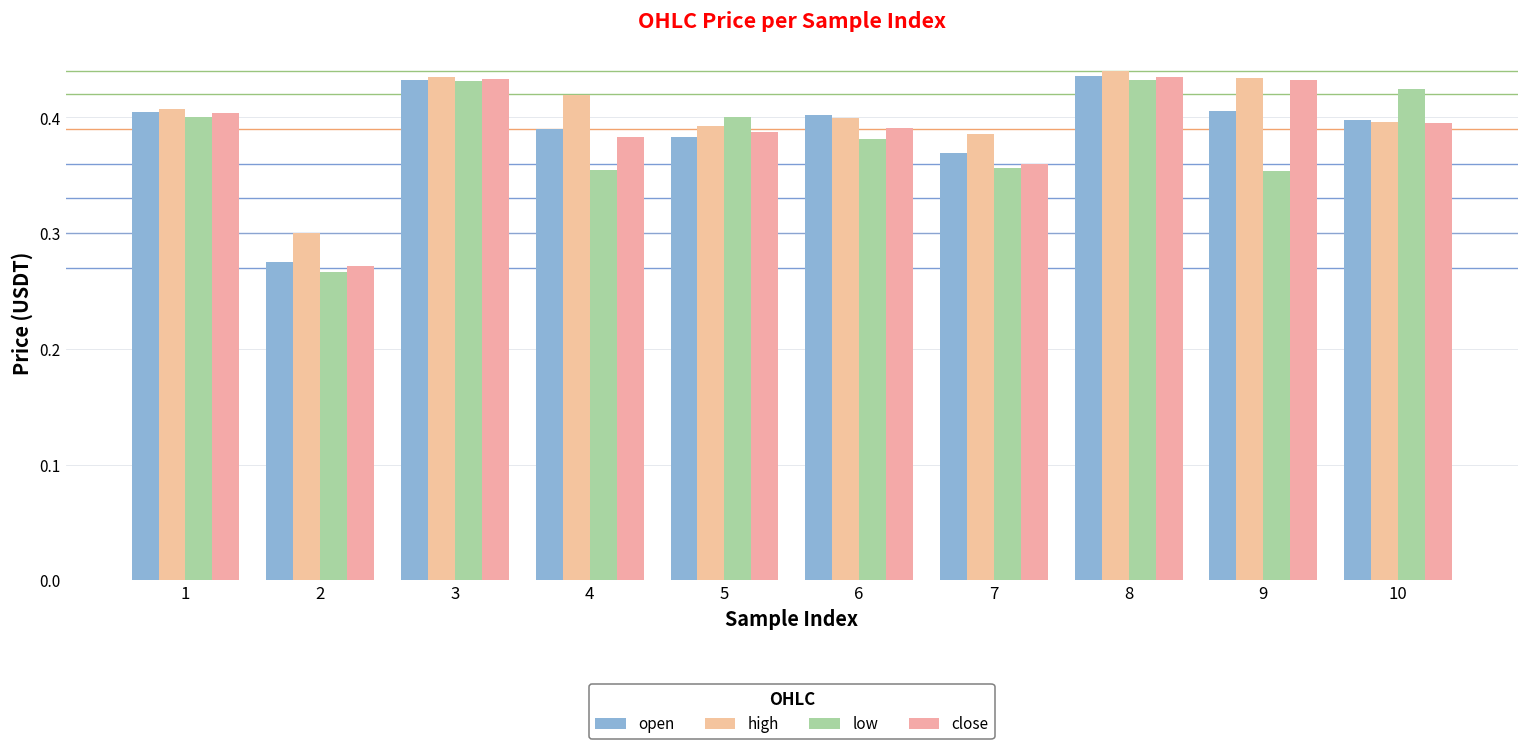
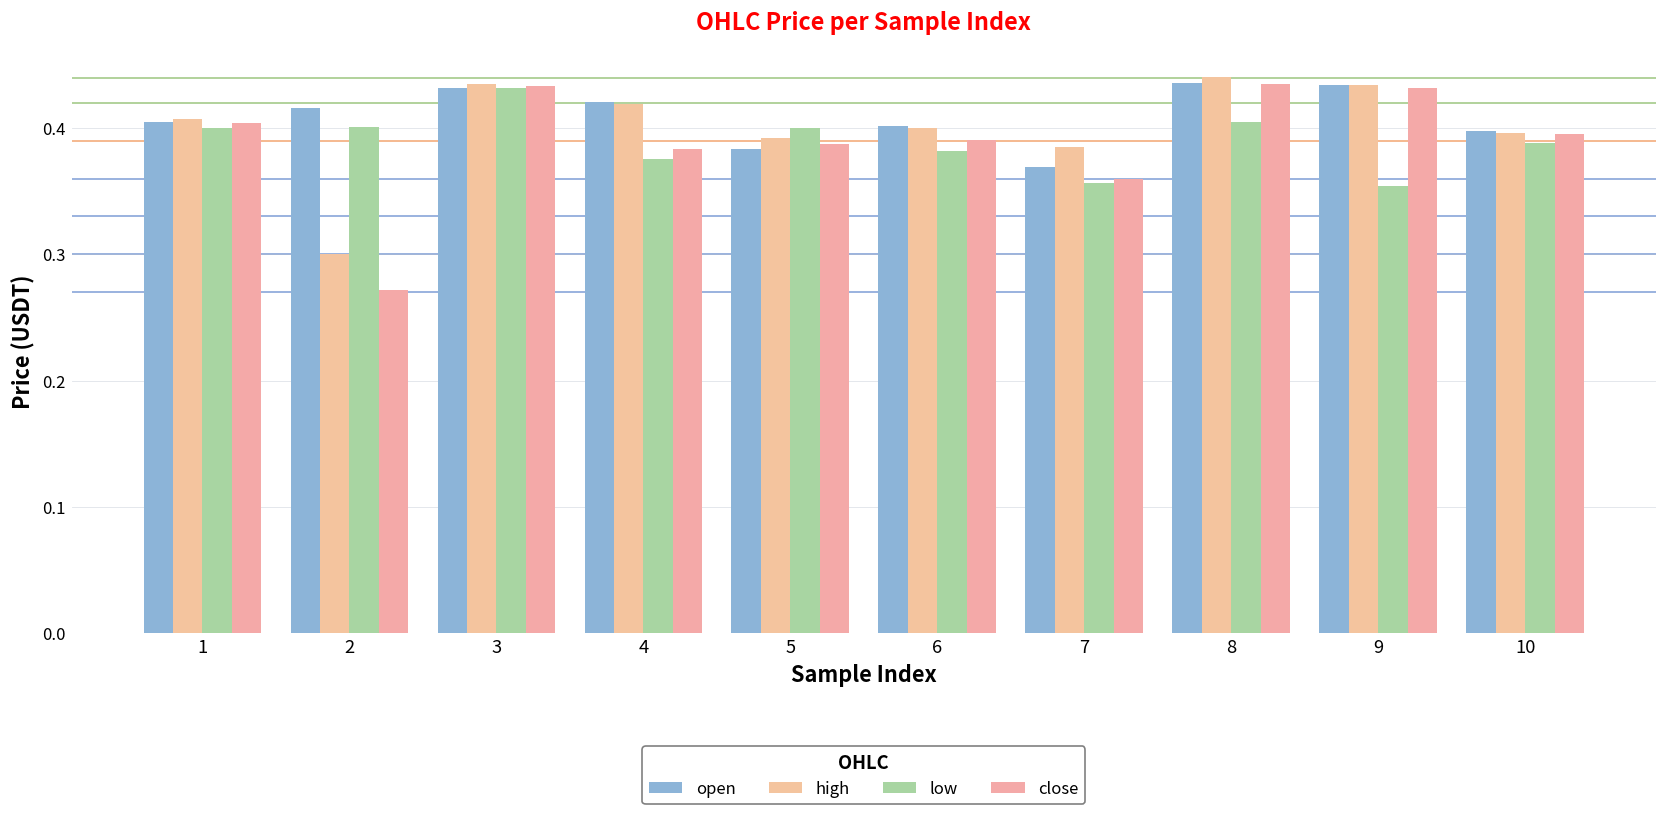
open, 2: 0.275 -> 0.416
low, 2: 0.267 -> 0.401
open, 4: 0.390 -> 0.421
low, 4: 0.354 -> 0.375
low, 8: 0.432 -> 0.405
open, 9: 0.405 -> 0.434
low, 10: 0.424 -> 0.388
